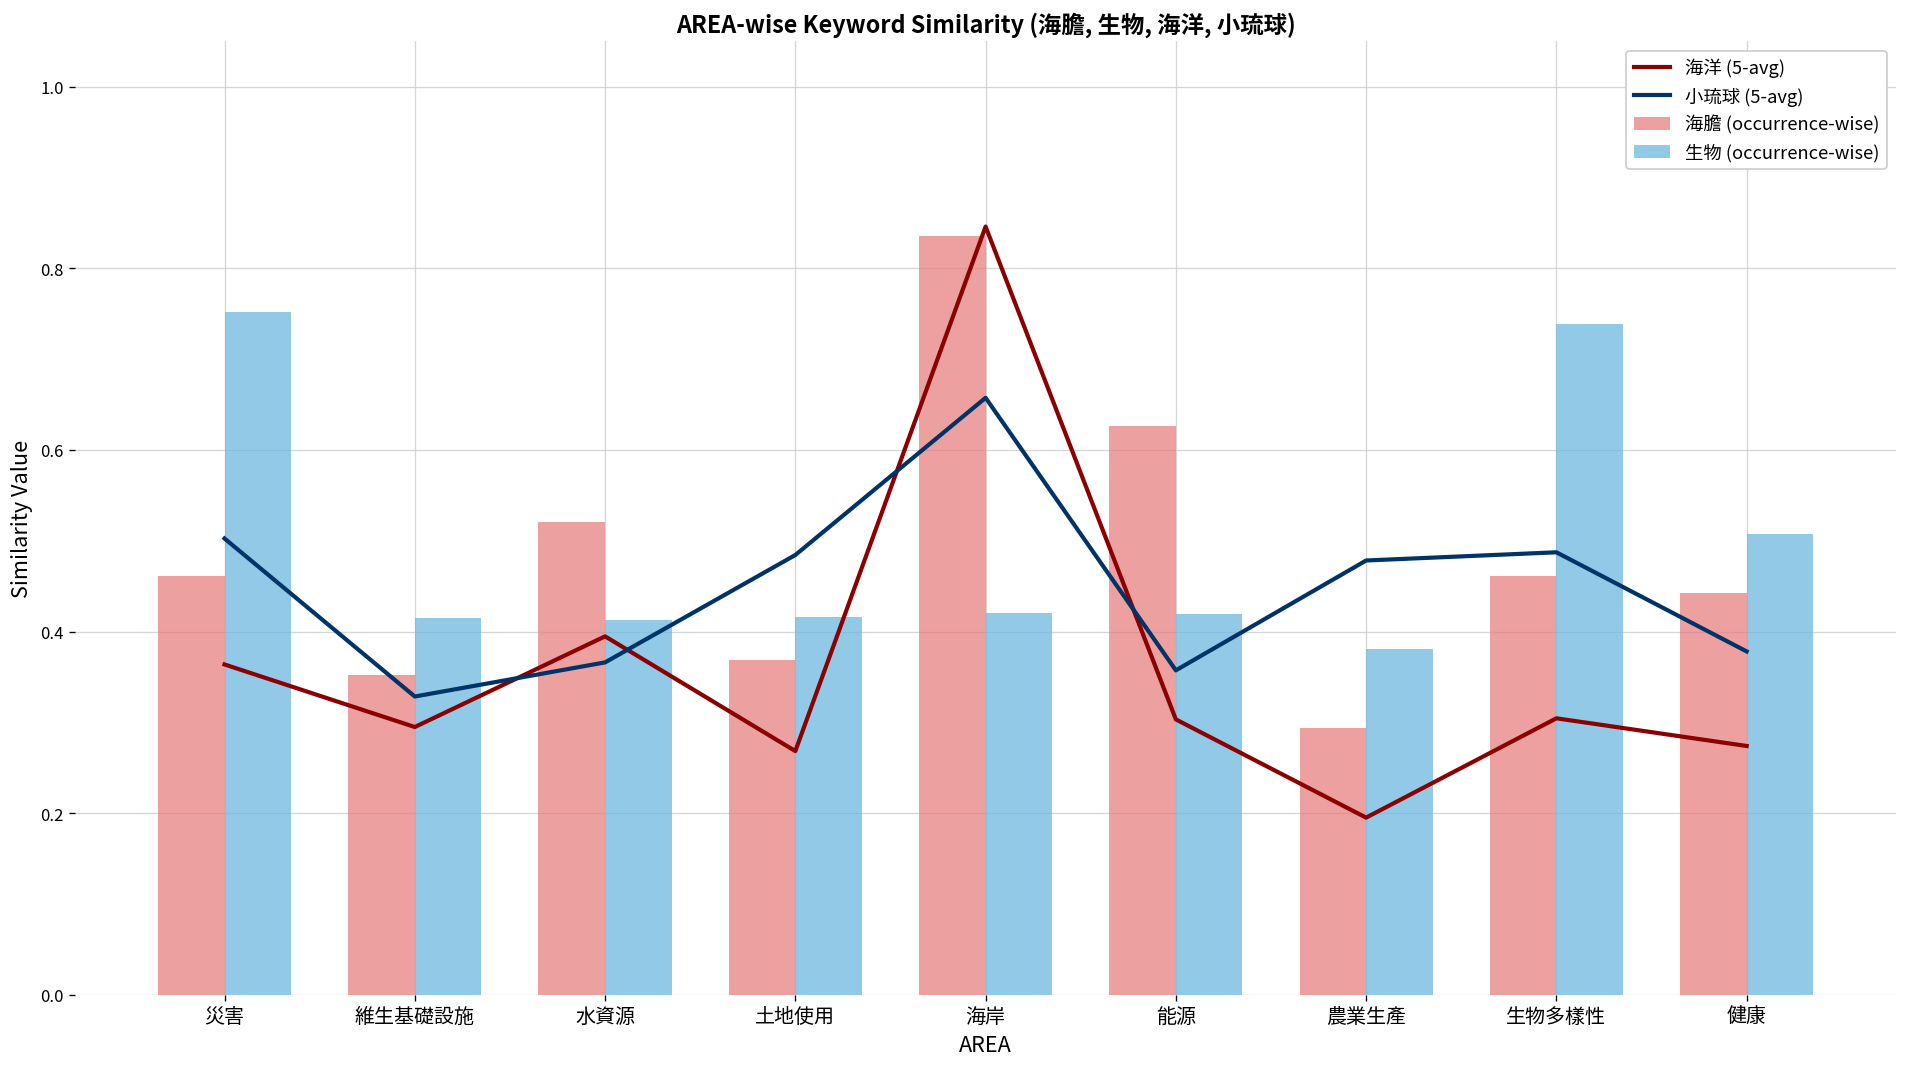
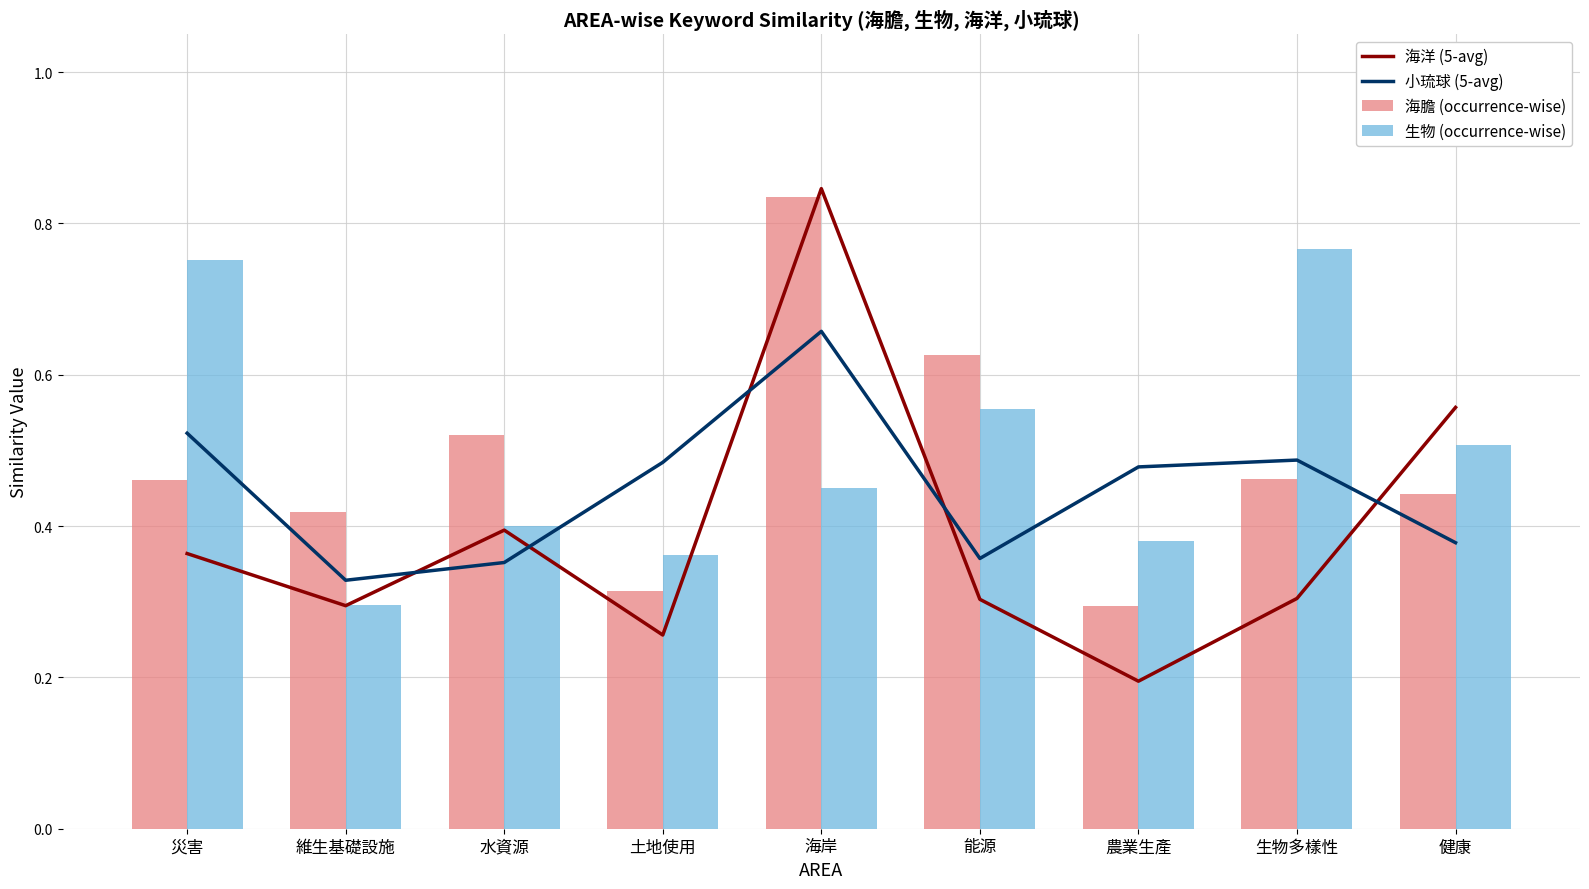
小琉球 (5-avg), 災害: 0.50 -> 0.52
海膽 (occurrence-wise), 維生基礎設施: 0.35 -> 0.42
生物 (occurrence-wise), 維生基礎設施: 0.42 -> 0.30
小琉球 (5-avg), 水資源: 0.37 -> 0.35
生物 (occurrence-wise), 水資源: 0.41 -> 0.40
海膽 (occurrence-wise), 土地使用: 0.37 -> 0.31
海洋 (5-avg), 土地使用: 0.27 -> 0.26
生物 (occurrence-wise), 土地使用: 0.42 -> 0.36
生物 (occurrence-wise), 海岸: 0.42 -> 0.45
生物 (occurrence-wise), 能源: 0.42 -> 0.55
生物 (occurrence-wise), 生物多樣性: 0.74 -> 0.77
海洋 (5-avg), 健康: 0.27 -> 0.56
